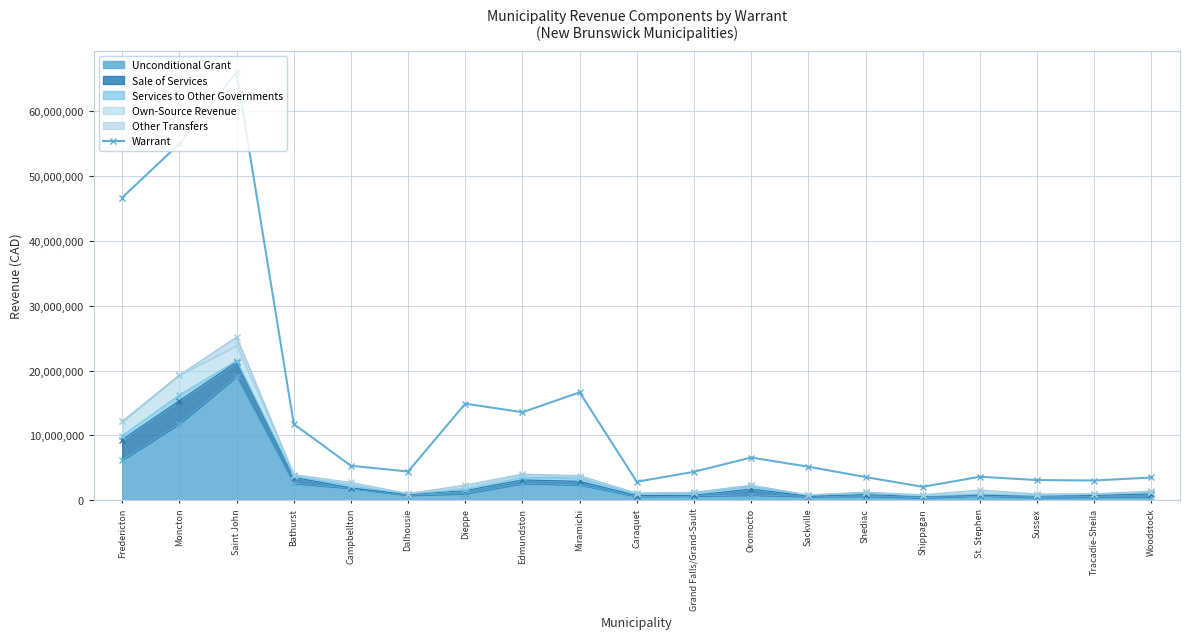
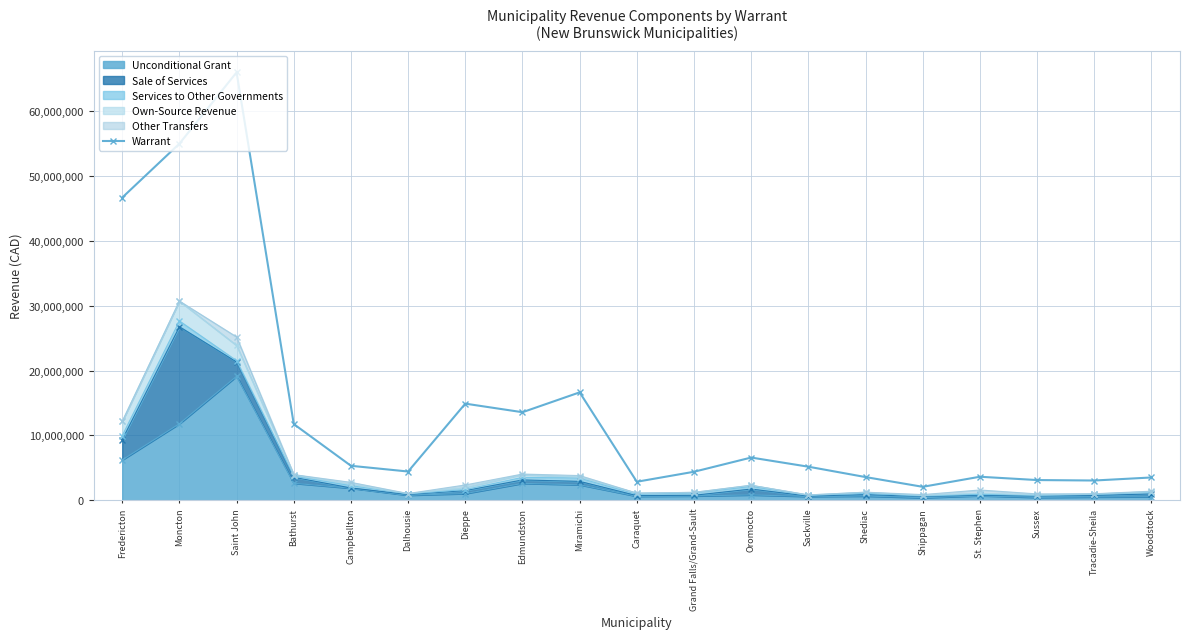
Sale of Services, Moncton: 4,000,000 -> 15,000,000
